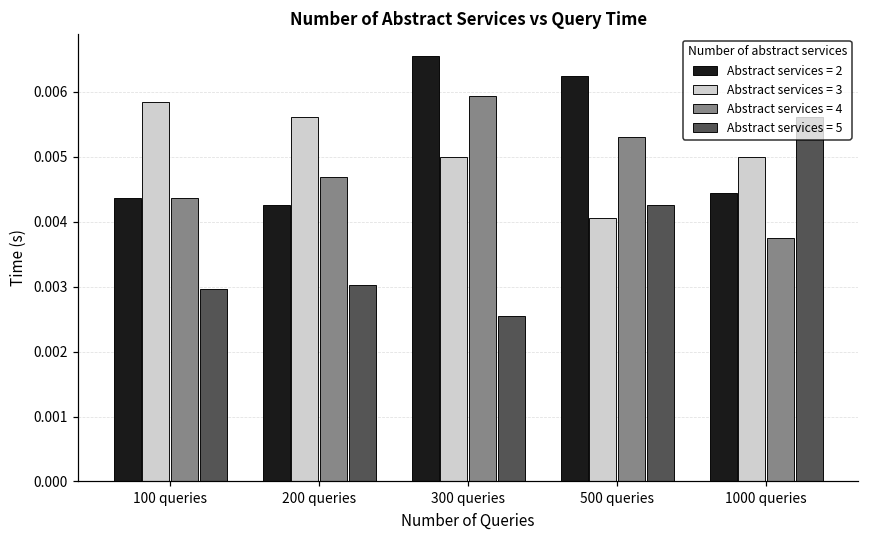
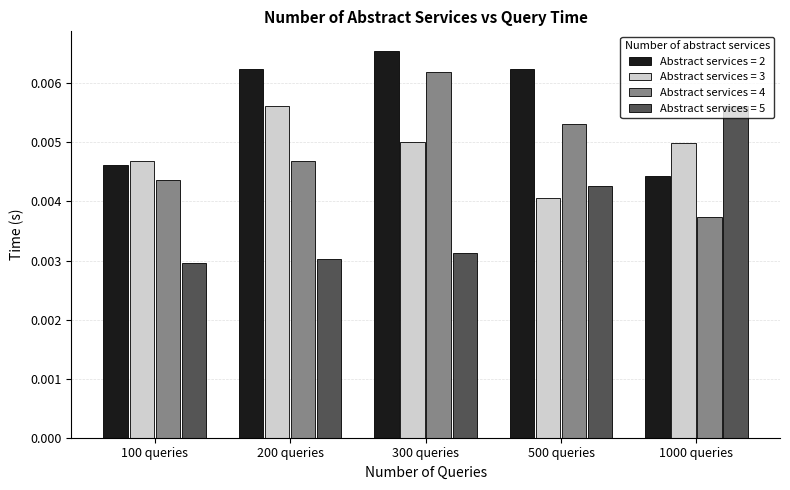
Abstract services = 2, 100 queries: 0.0044 -> 0.0046
Abstract services = 3, 100 queries: 0.0058 -> 0.0047
Abstract services = 2, 200 queries: 0.0043 -> 0.0062
Abstract services = 4, 300 queries: 0.0059 -> 0.0062
Abstract services = 5, 300 queries: 0.0025 -> 0.0031
